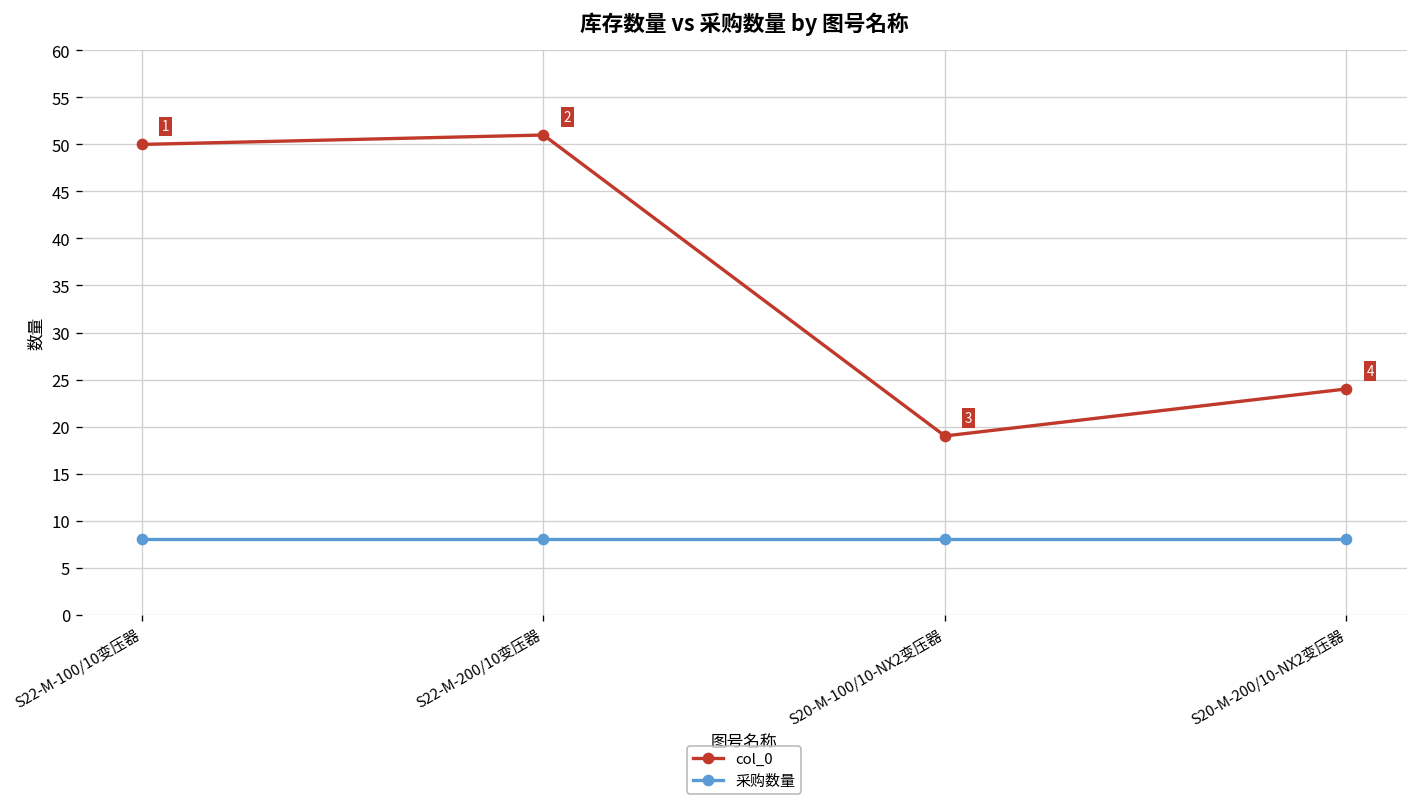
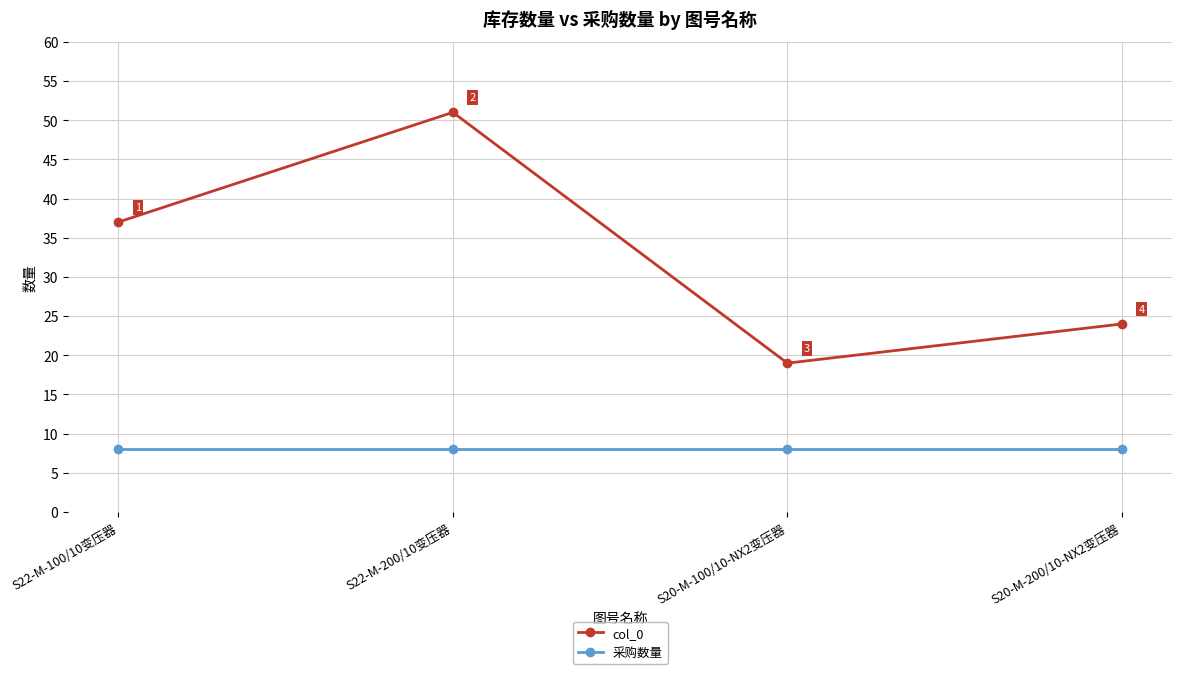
col_0, S22-M-100/10变压器: 50 -> 37
